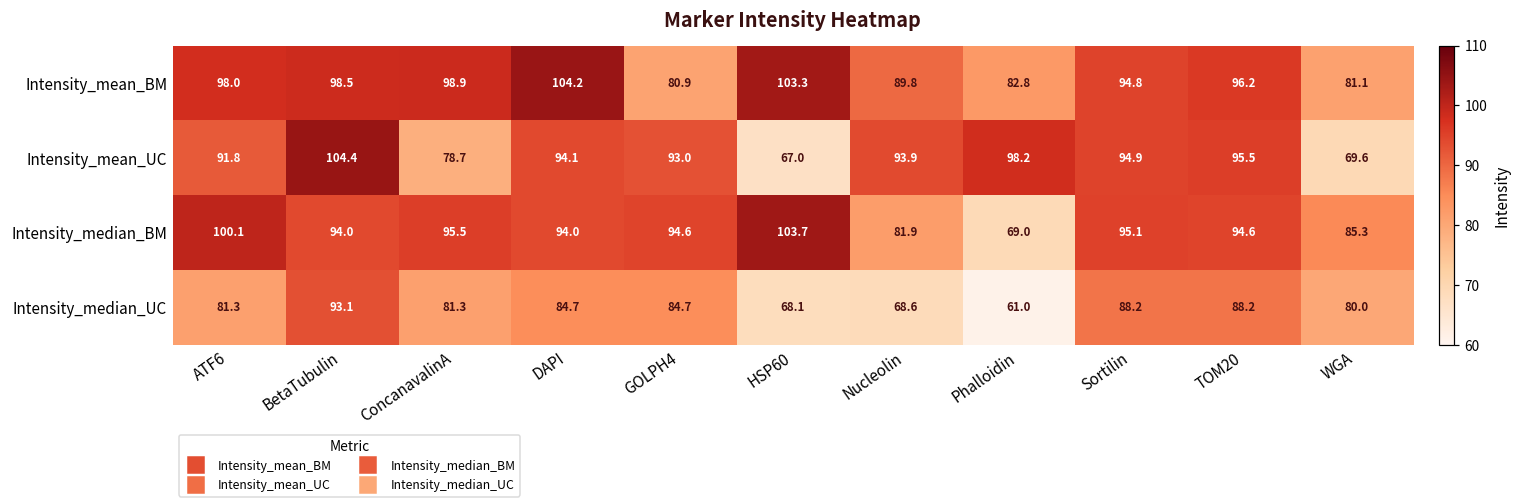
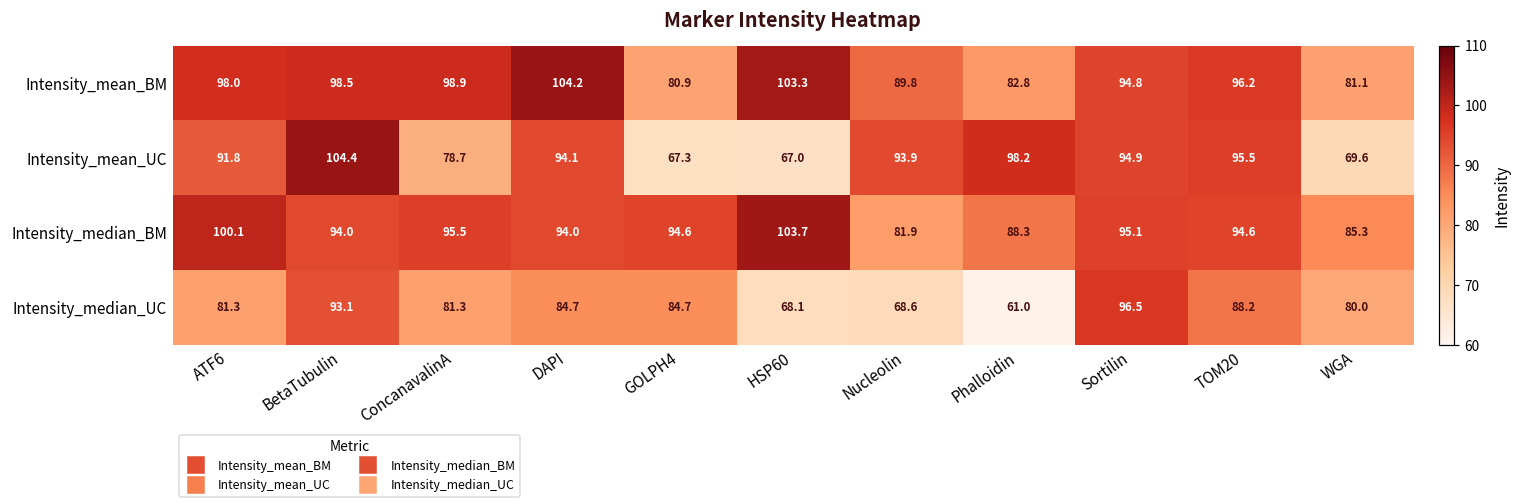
Intensity_mean_UC, GOLPH4: 93.0 -> 67.3
Intensity_median_BM, Phalloidin: 69.0 -> 88.3
Intensity_median_UC, Sortilin: 88.2 -> 96.5
